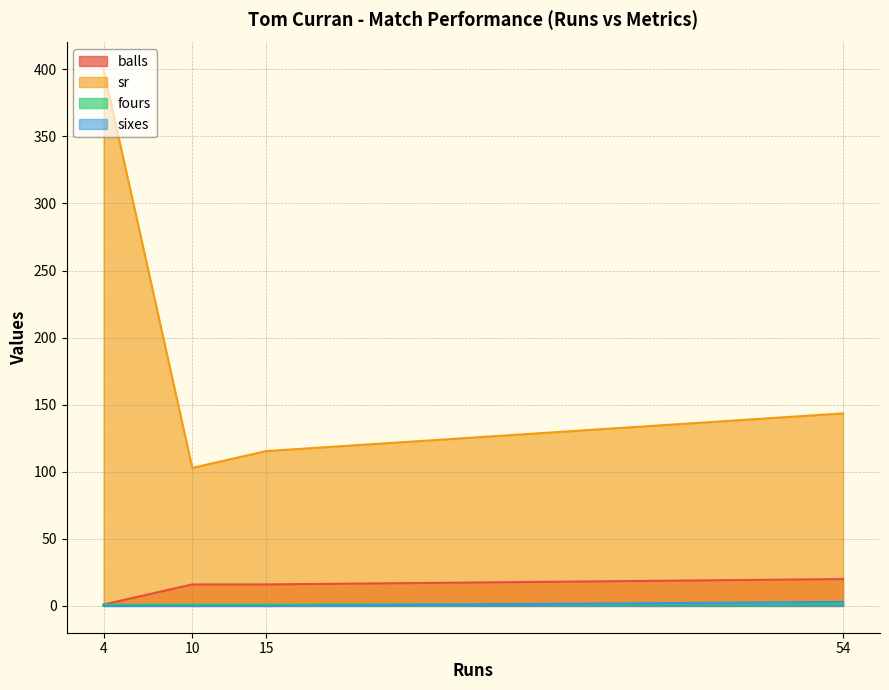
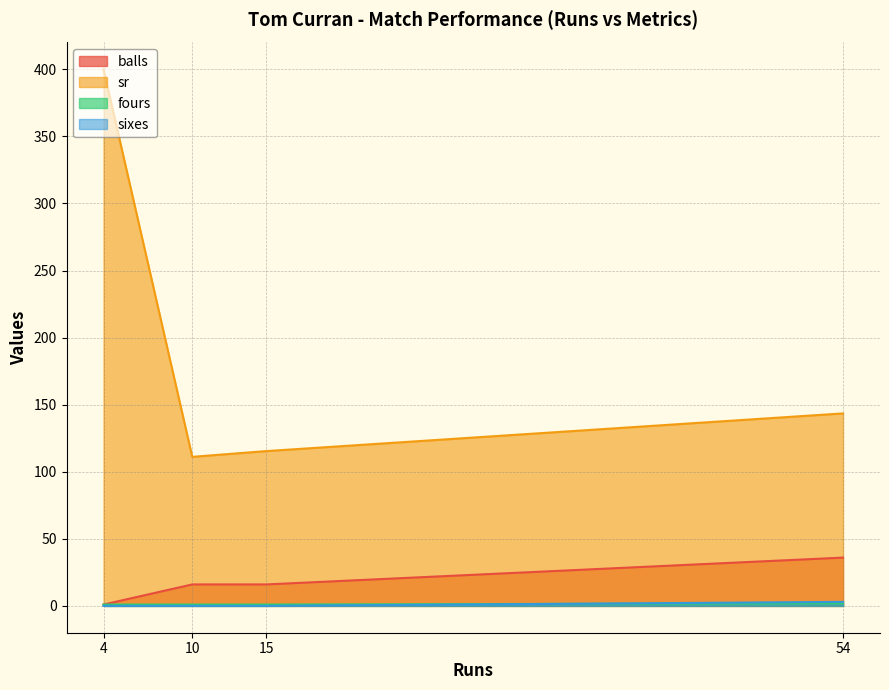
sr, 10: 103 -> 111
balls, 54: 20 -> 36
